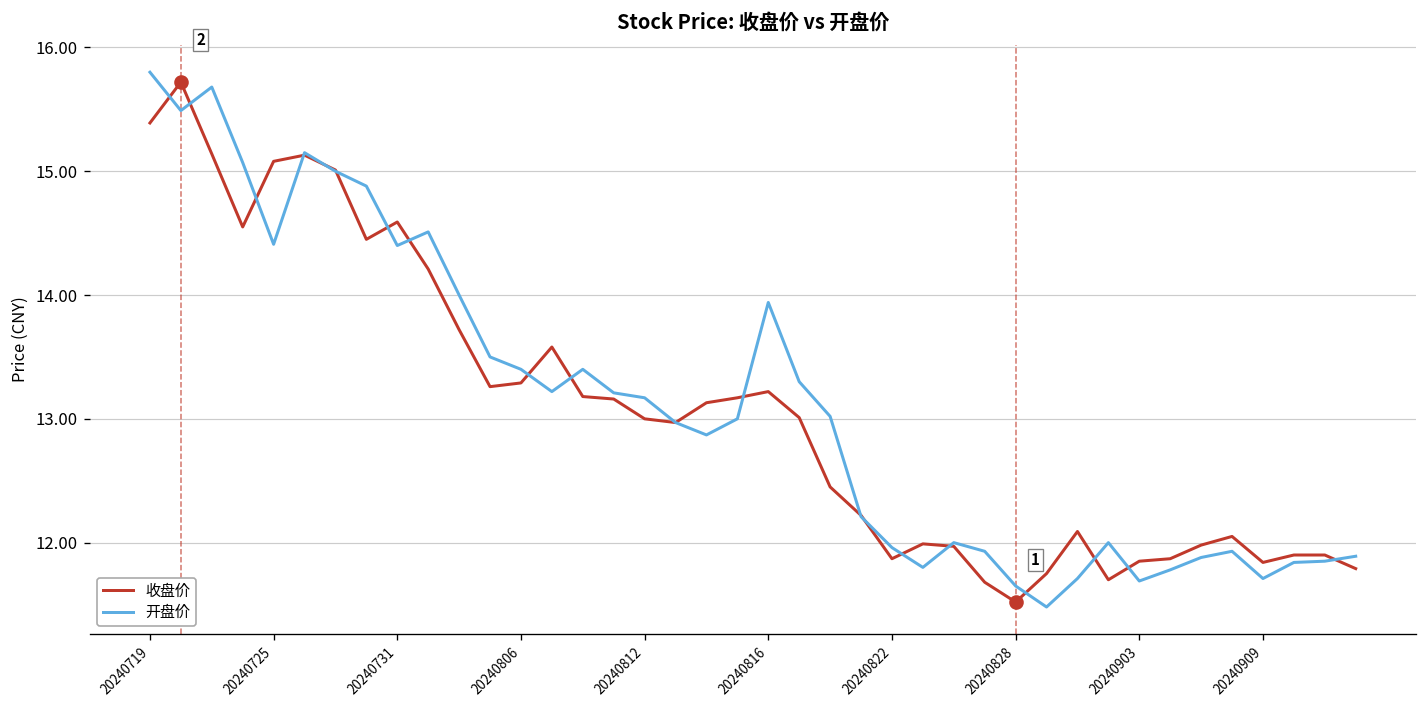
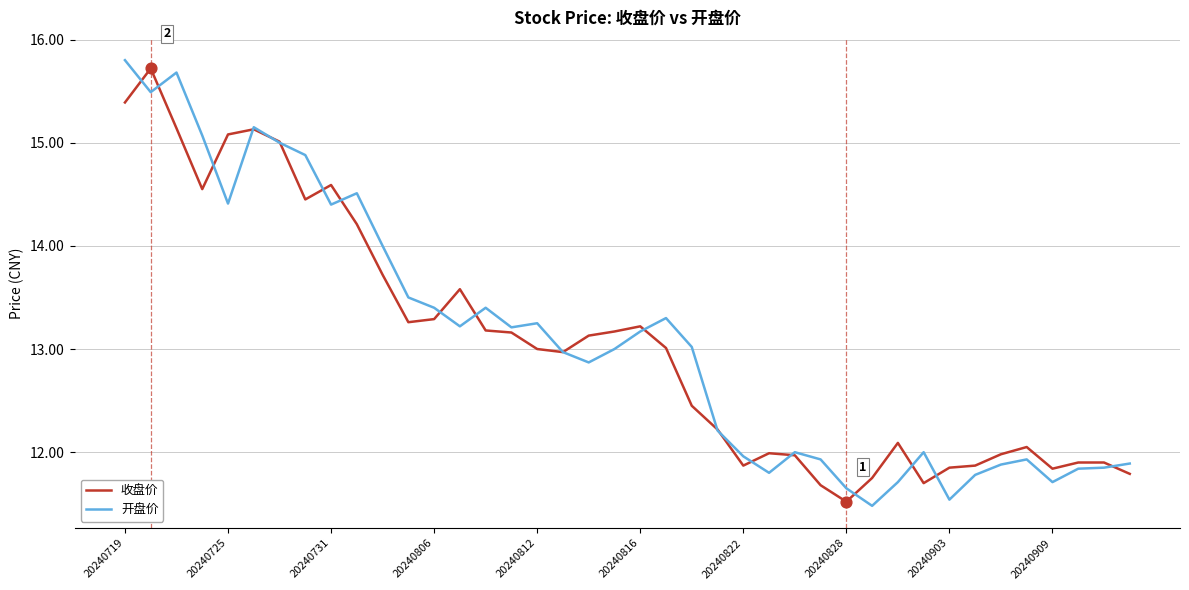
开盘价, 20240812: 13.17 -> 13.25
开盘价, 20240816: 13.94 -> 13.17
开盘价, 20240903: 11.69 -> 11.54
